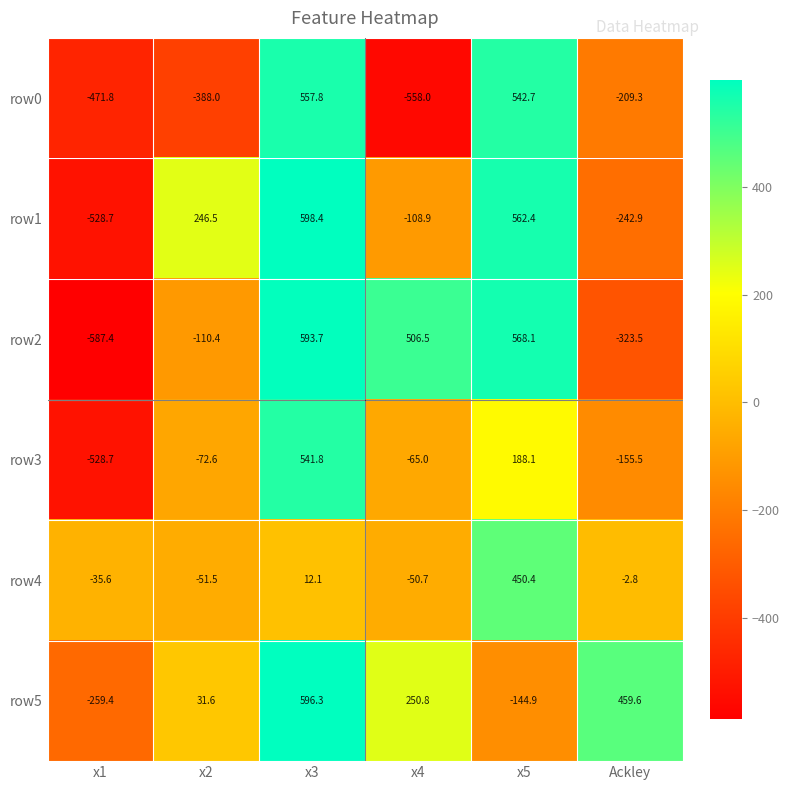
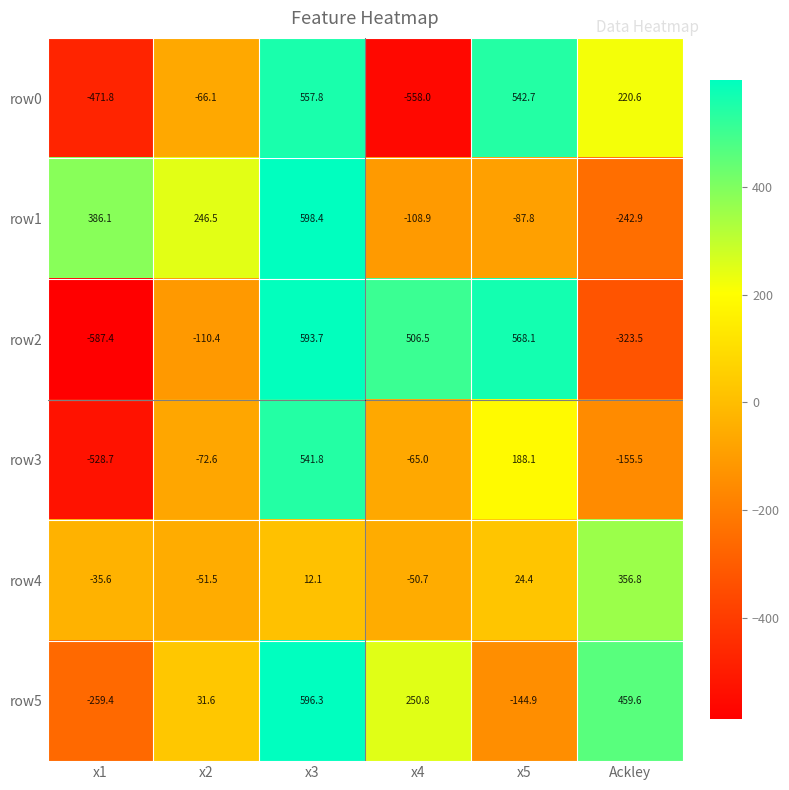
row0, x2: -388.0 -> -66.1
row0, Ackley: -209.3 -> 220.6
row1, x1: -528.7 -> 386.1
row1, x5: 562.4 -> -87.8
row4, x5: 450.4 -> 24.4
row4, Ackley: -2.8 -> 356.8
